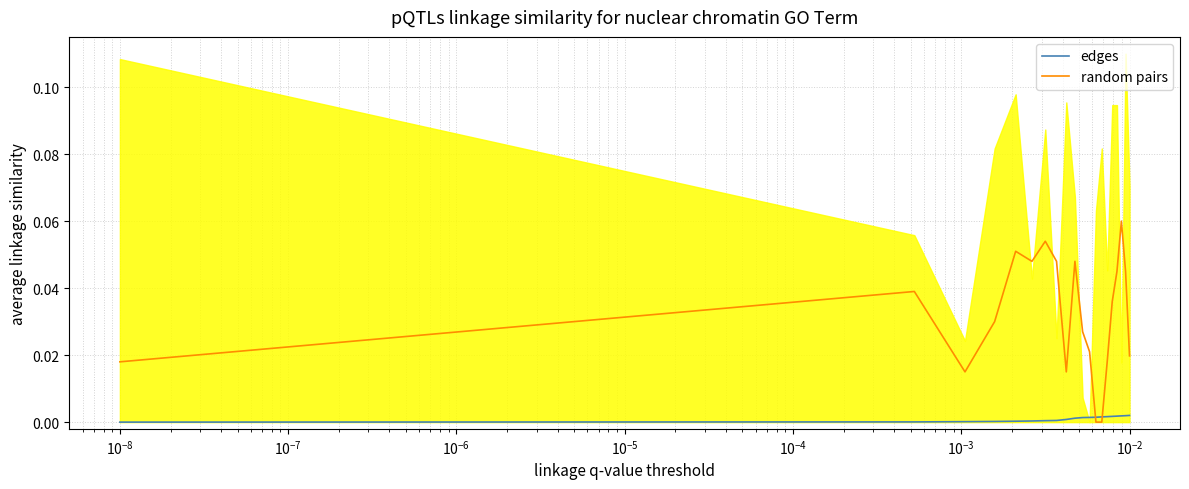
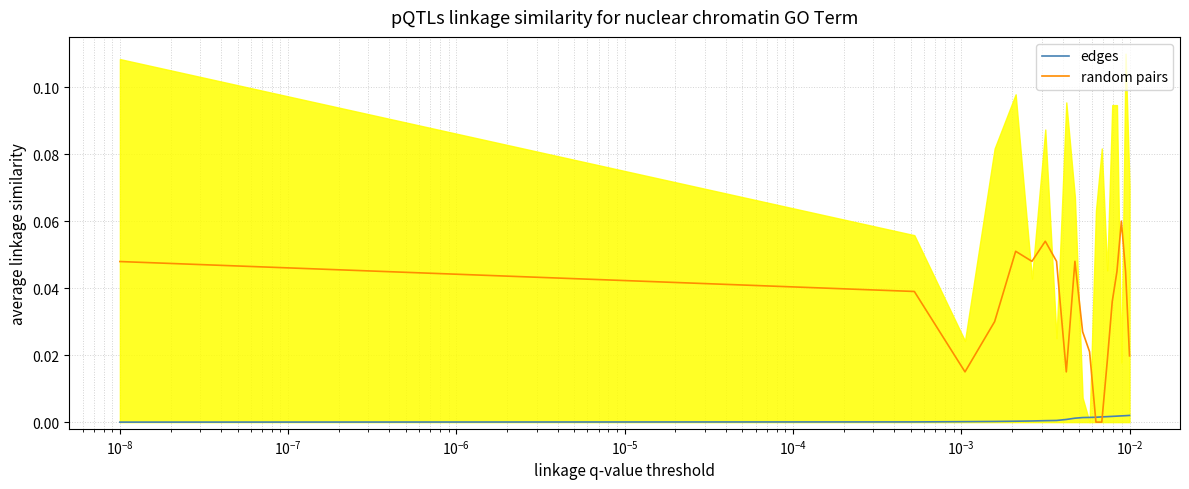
random pairs, 10^-8: 0.018 -> 0.048
